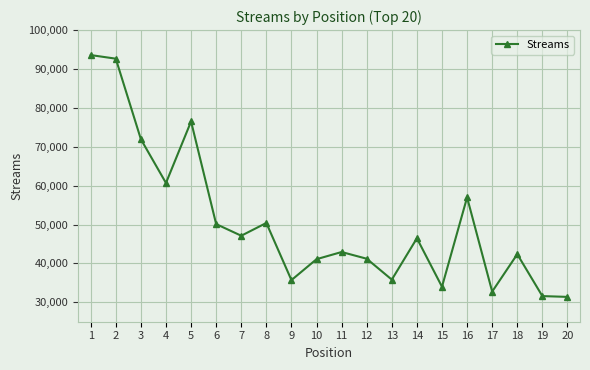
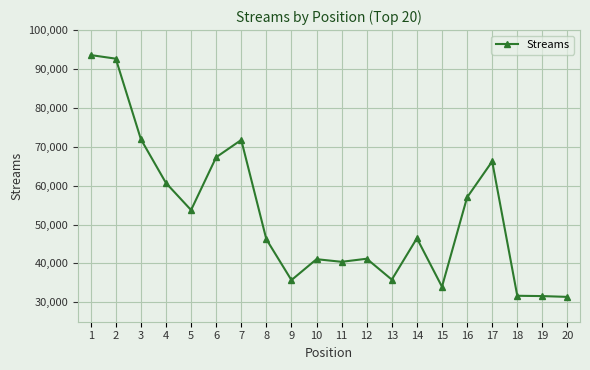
5: 76,000 -> 54,000
6: 50,000 -> 67,000
7: 47,000 -> 72,000
8: 50,000 -> 46,000
11: 43,000 -> 40,000
17: 33,000 -> 66,000
18: 42,000 -> 32,000
